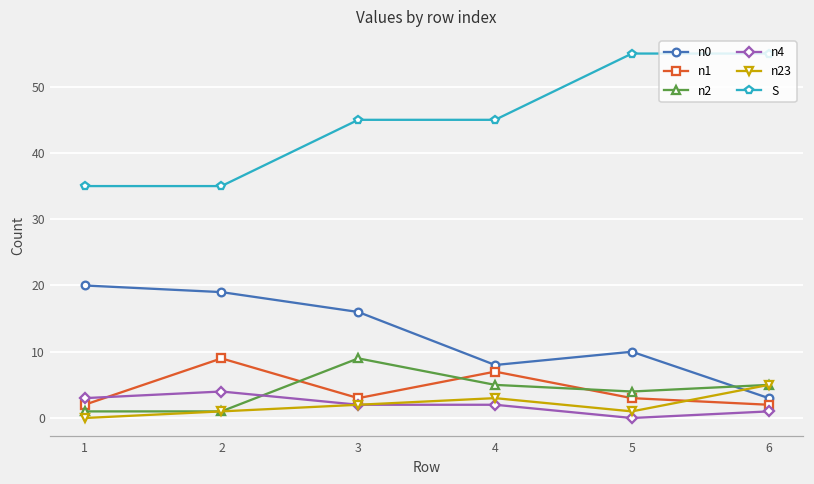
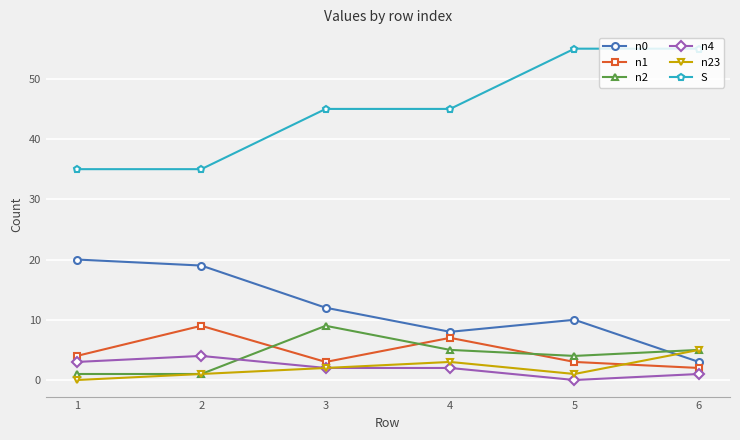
n1, 1: 2 -> 4
n0, 3: 16 -> 12
